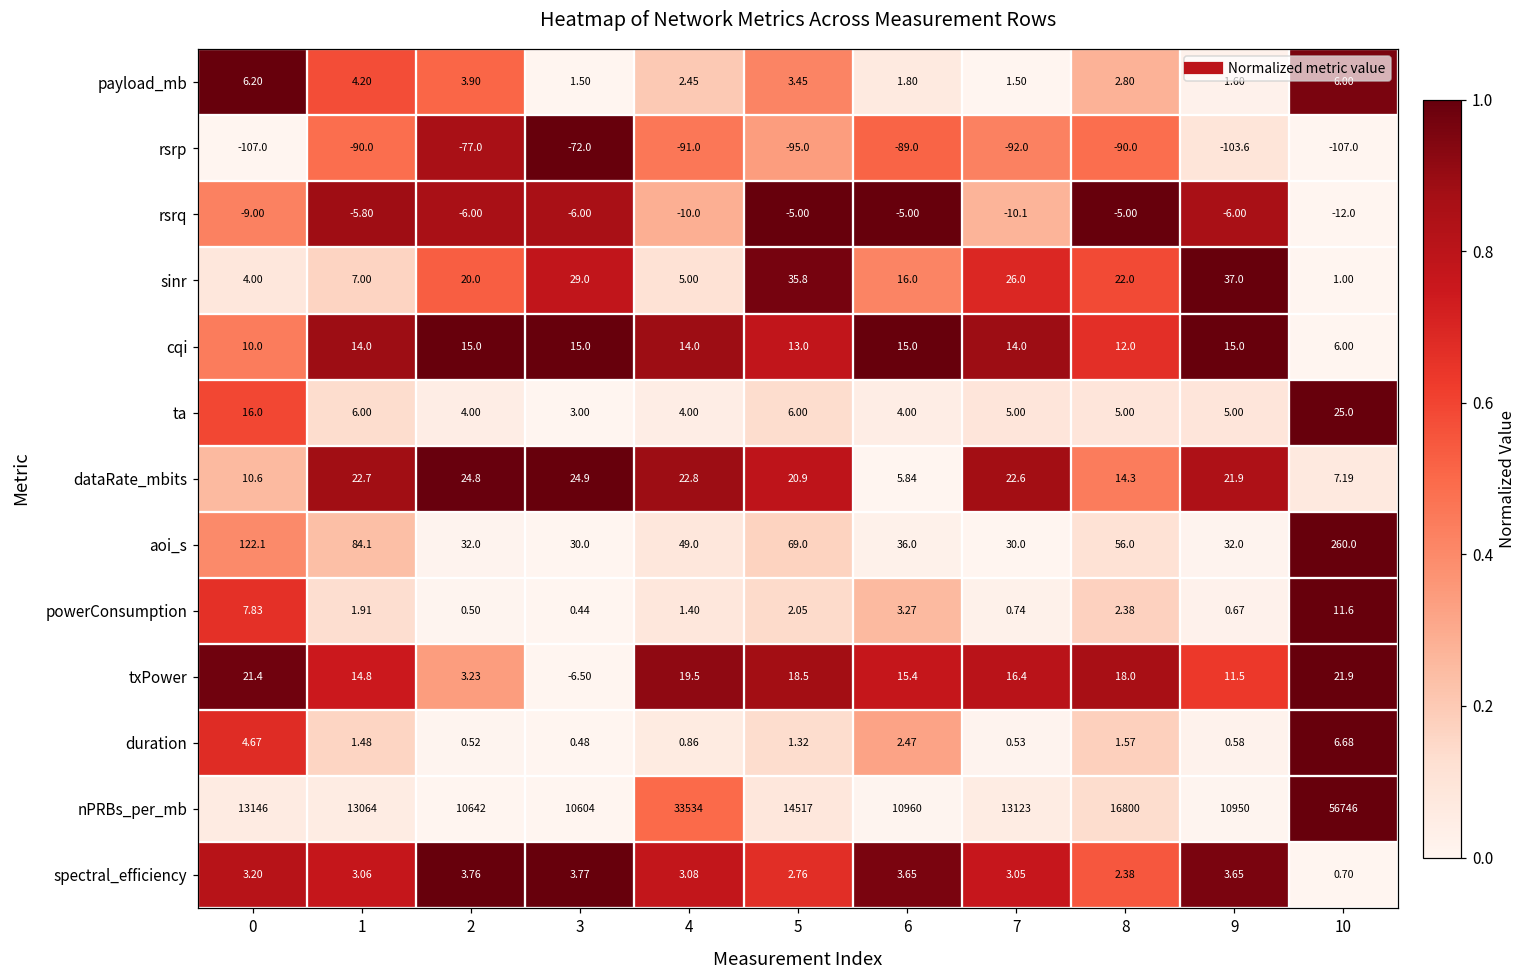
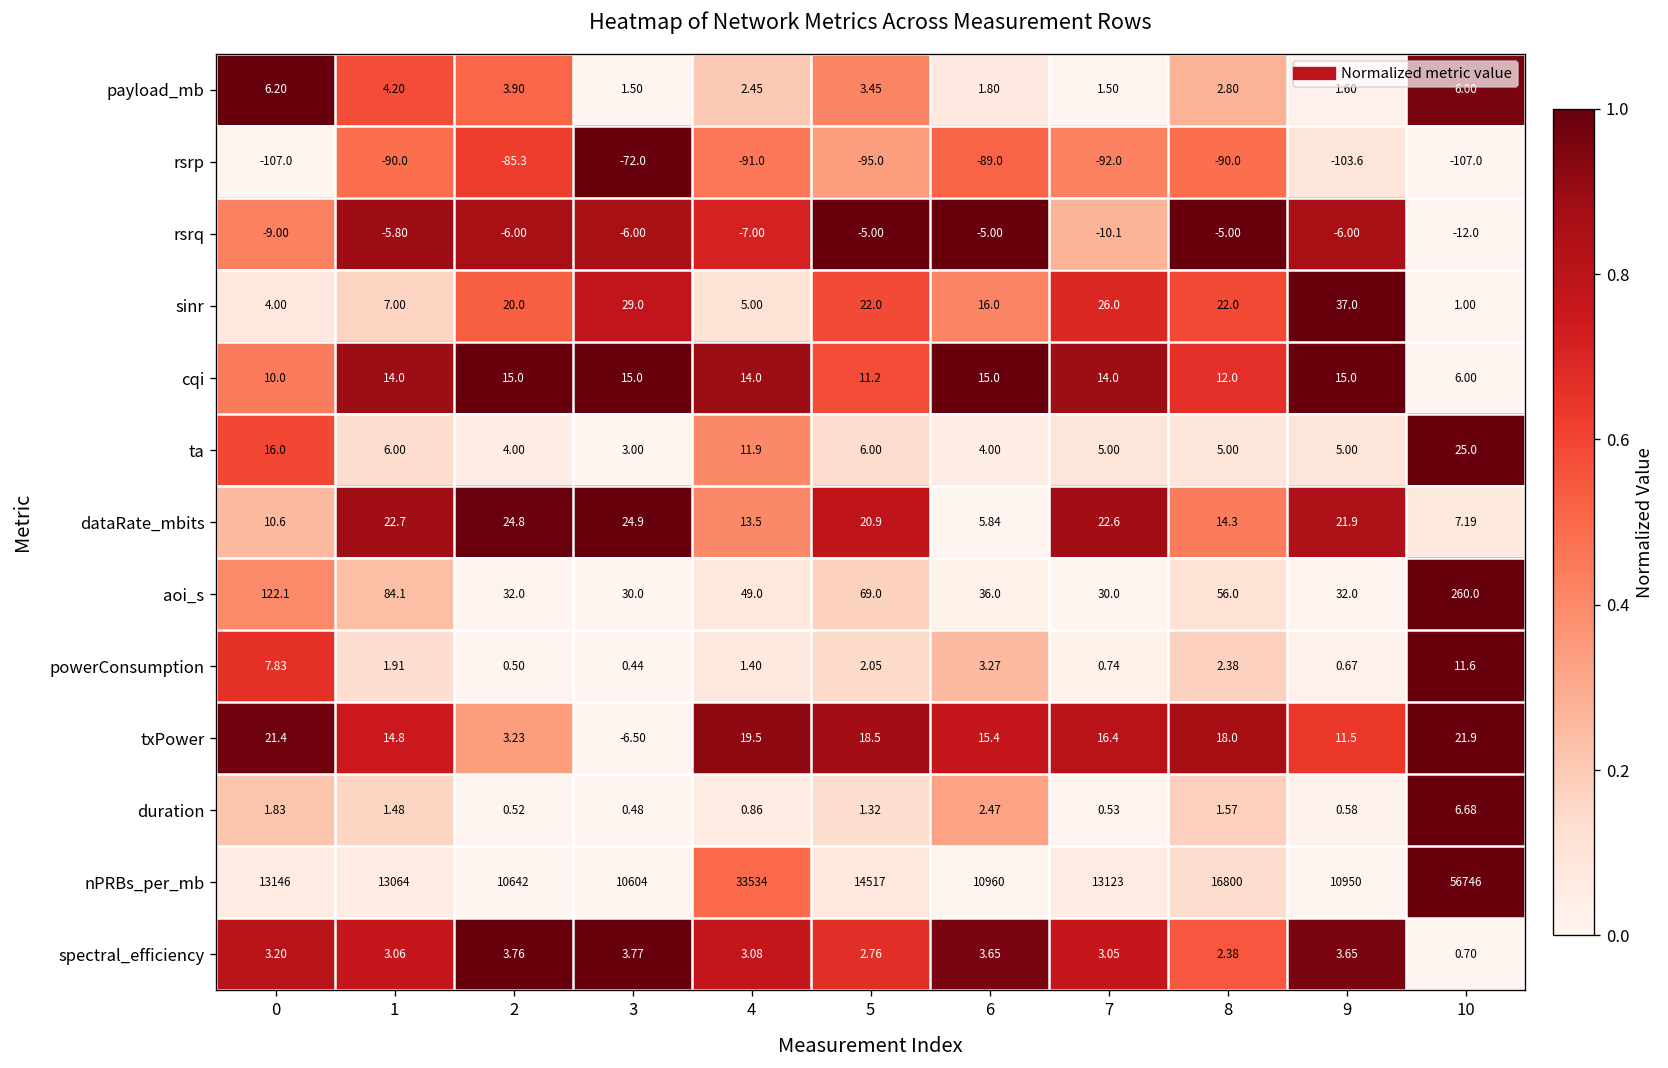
rsrp, 2: -77.0 -> -85.3
rsrq, 4: -10.0 -> -7.00
sinr, 5: 35.8 -> 22.0
cqi, 5: 13.0 -> 11.2
ta, 4: 4.00 -> 11.9
dataRate_mbits, 4: 22.8 -> 13.5
duration, 0: 4.67 -> 1.83
